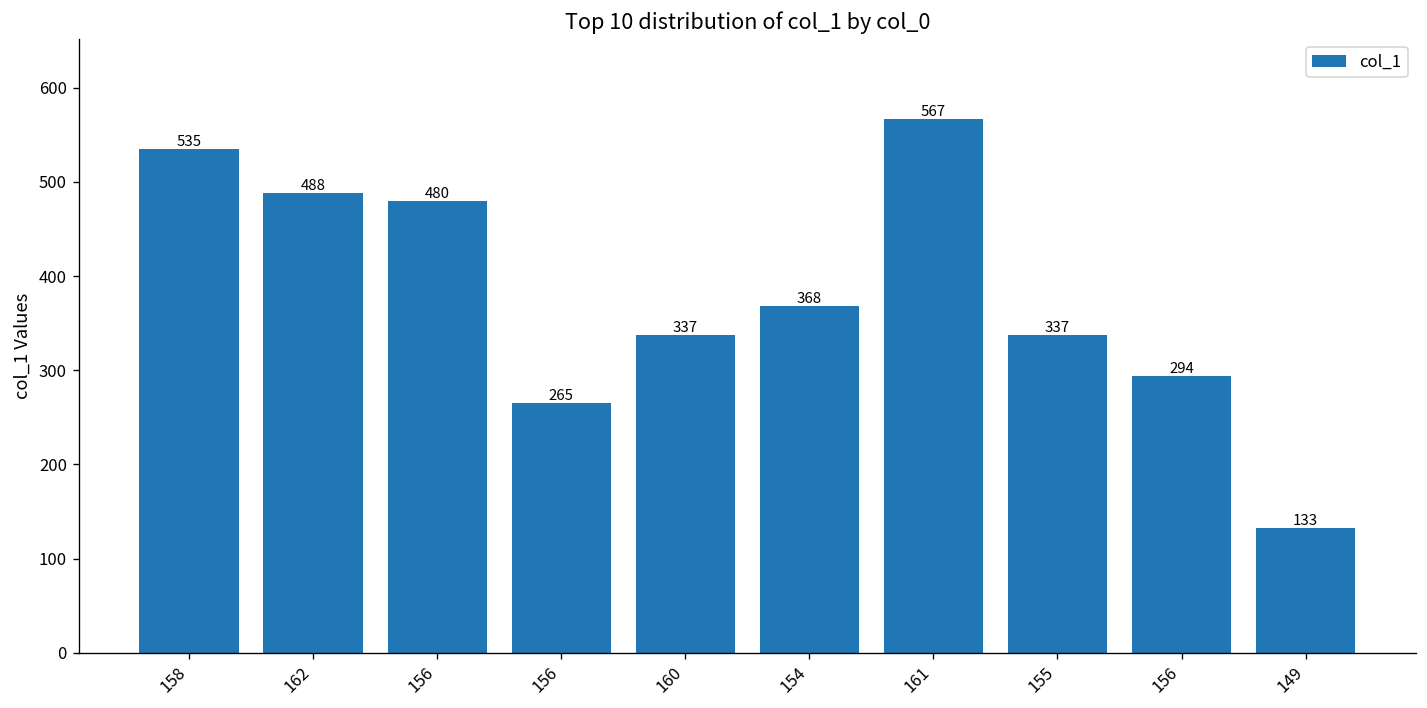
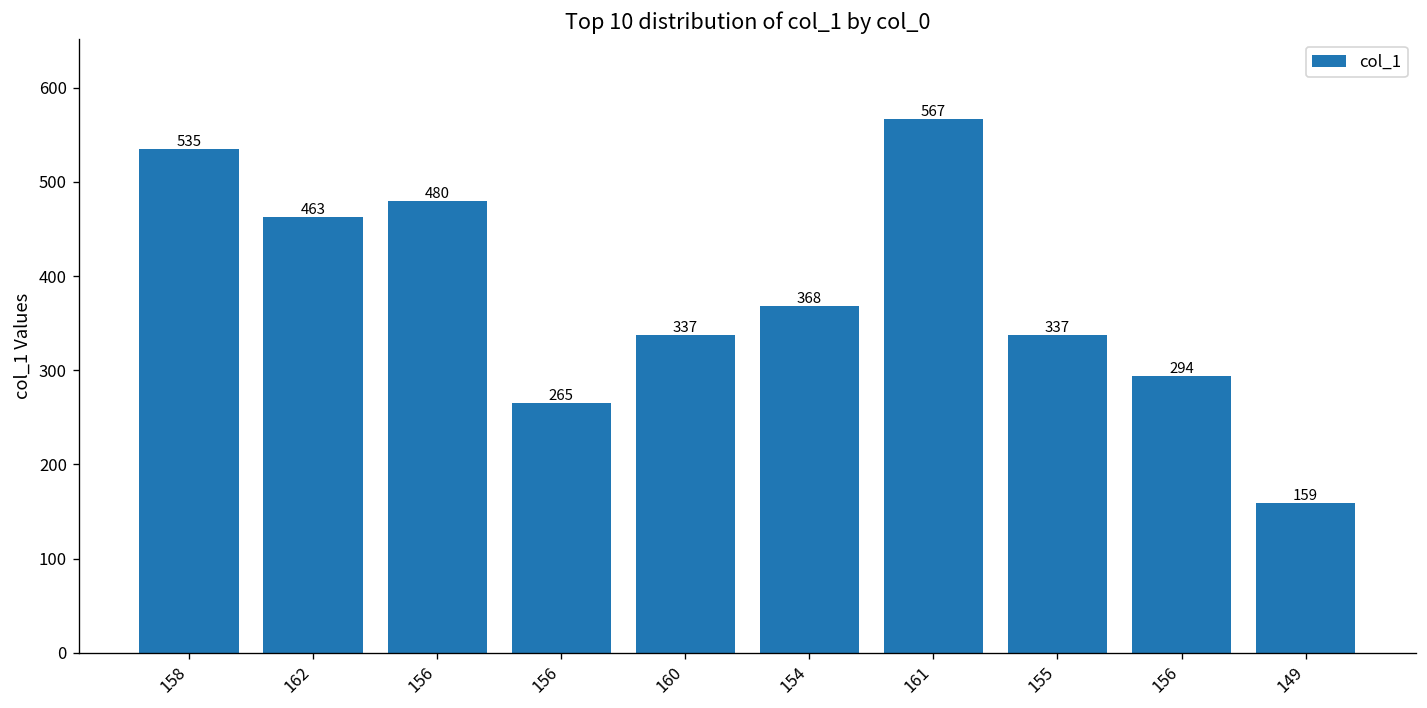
162: 488 -> 463
149: 133 -> 159
